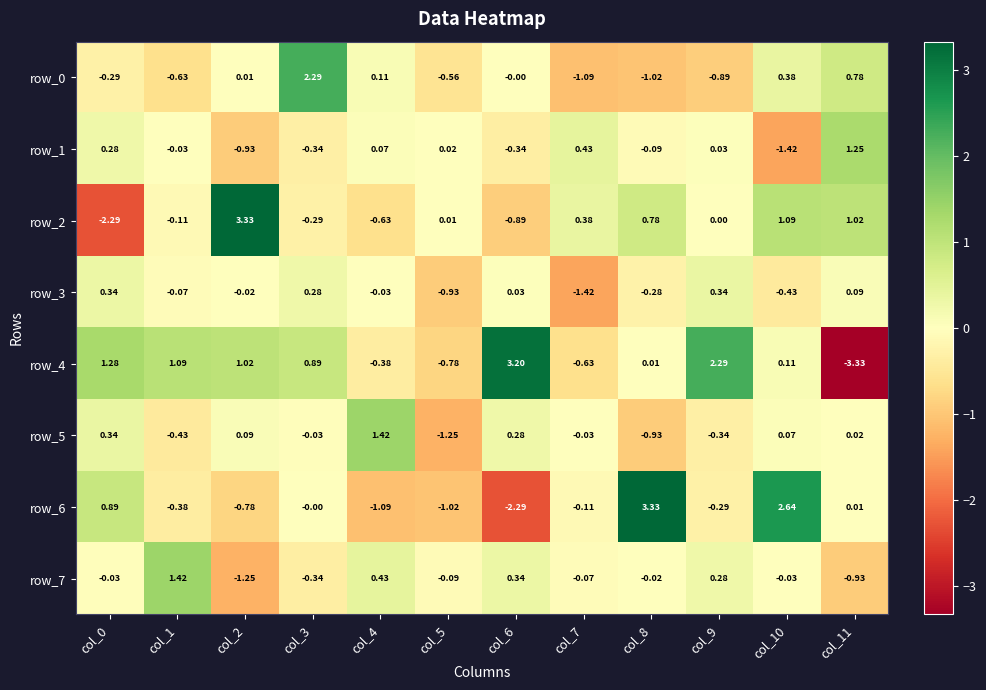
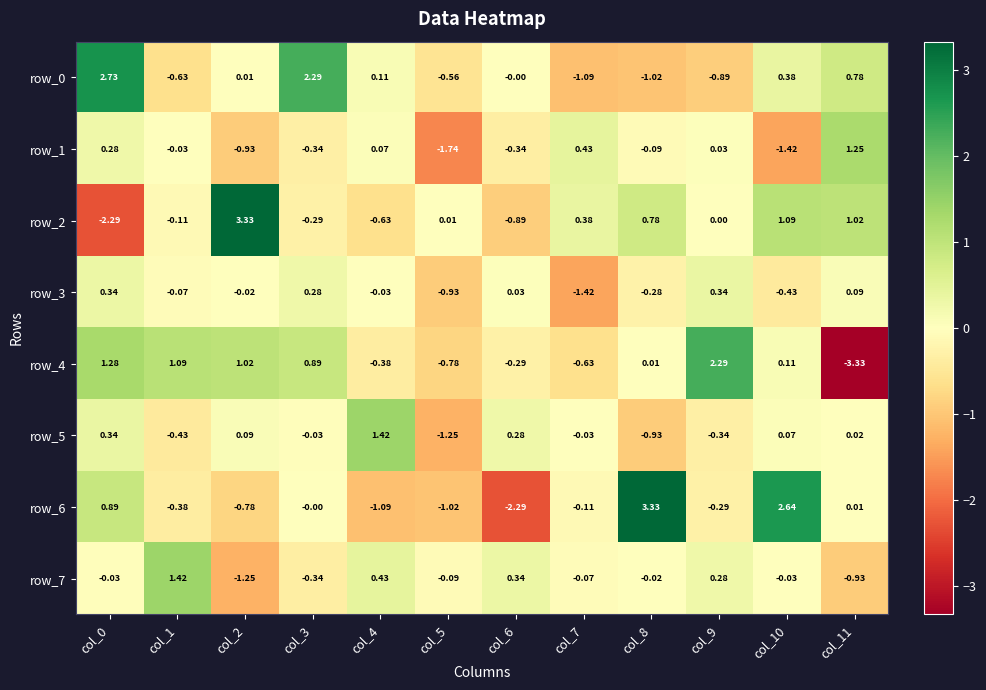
row_0, col_0: -0.29 -> 2.73
row_1, col_5: 0.02 -> -1.74
row_4, col_6: 3.20 -> -0.29
